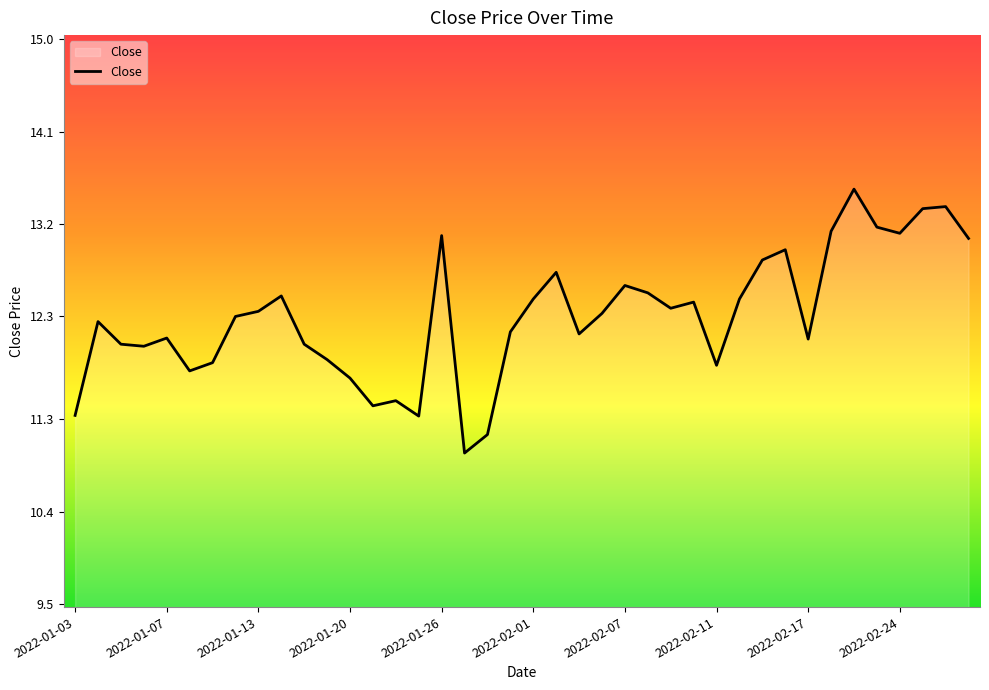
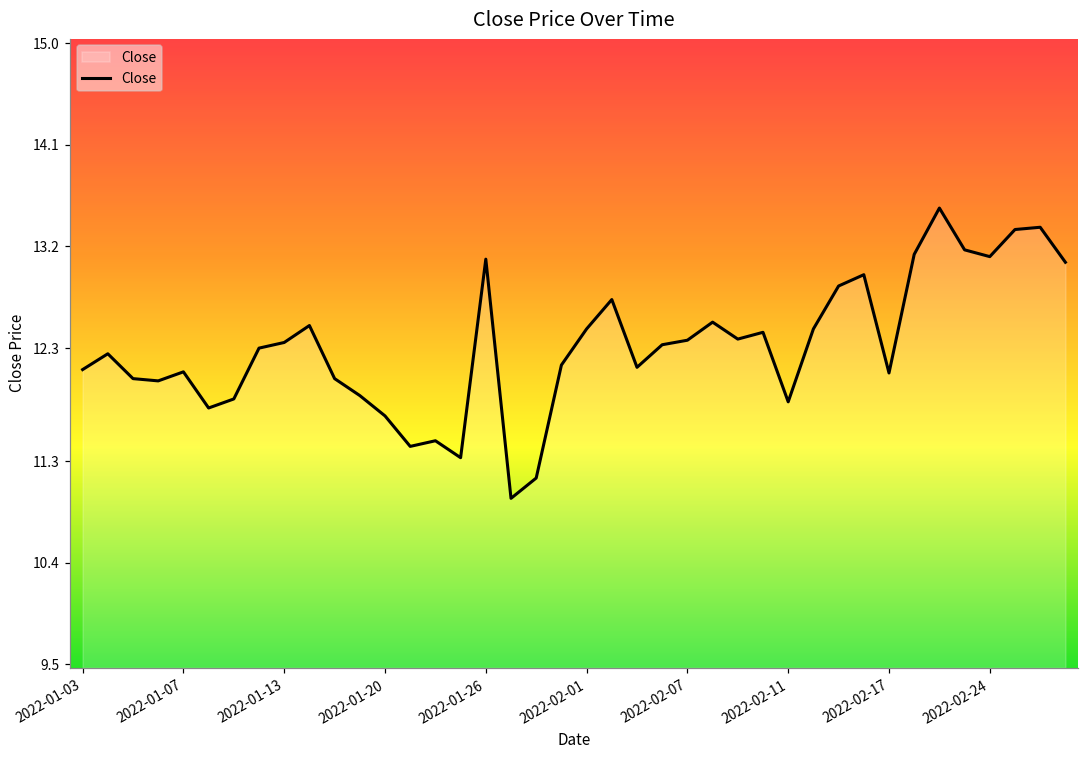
2022-01-03: 11.34 -> 12.11
2022-02-07: 12.60 -> 12.37
